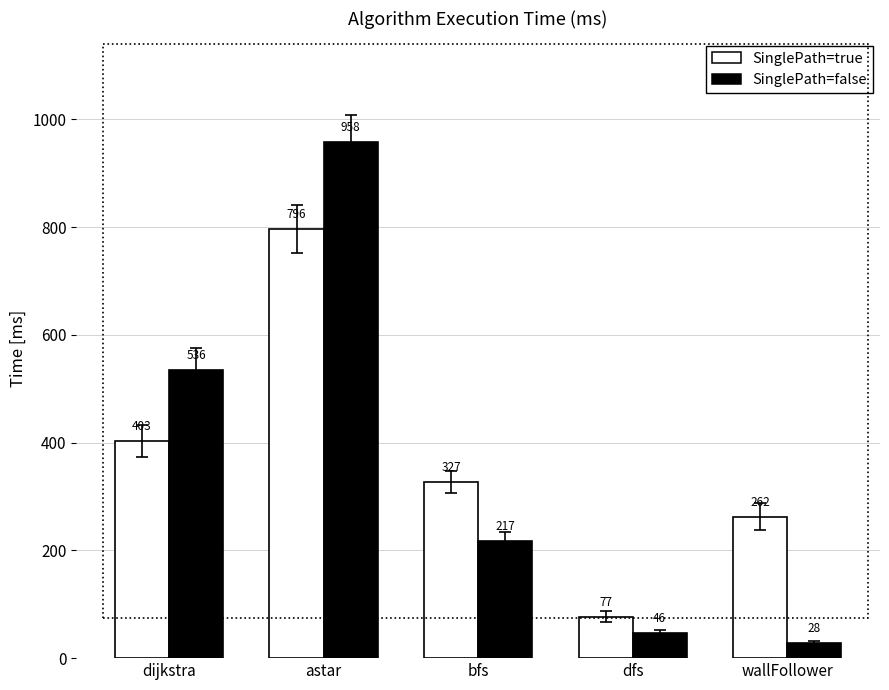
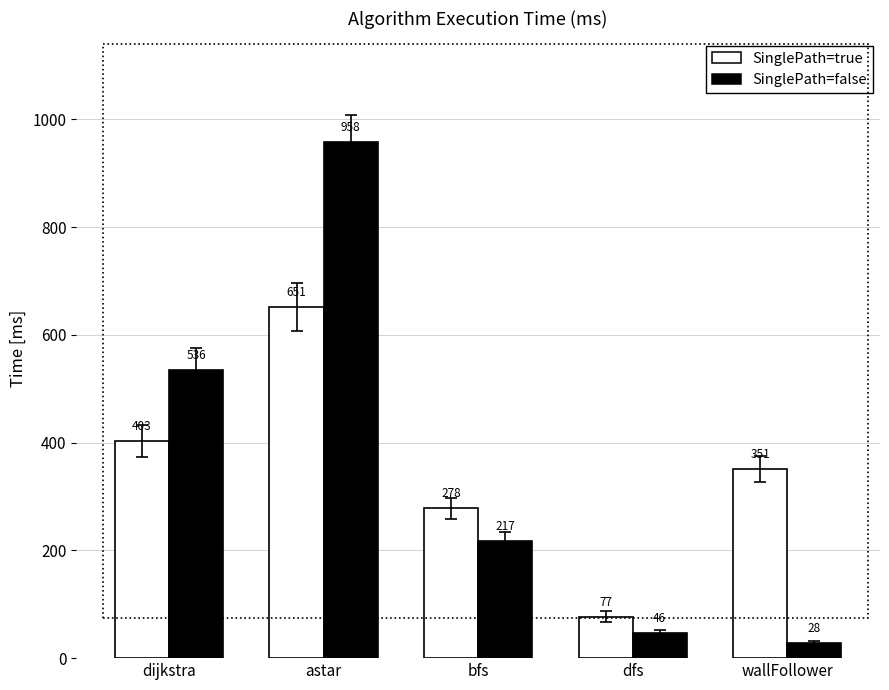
SinglePath=true, astar: 796 -> 651
SinglePath=true, bfs: 327 -> 278
SinglePath=true, wallFollower: 262 -> 351
